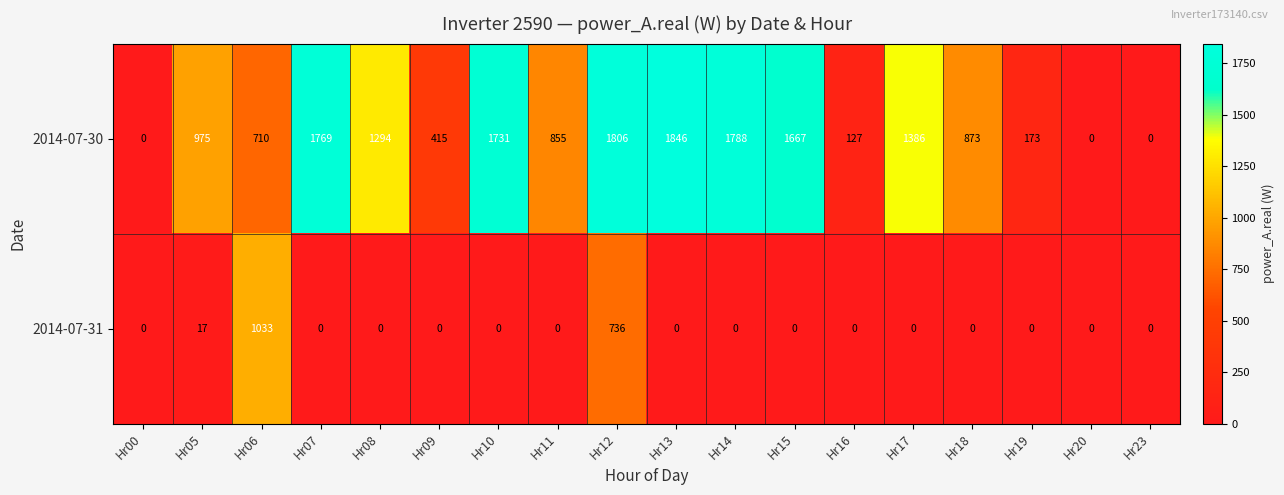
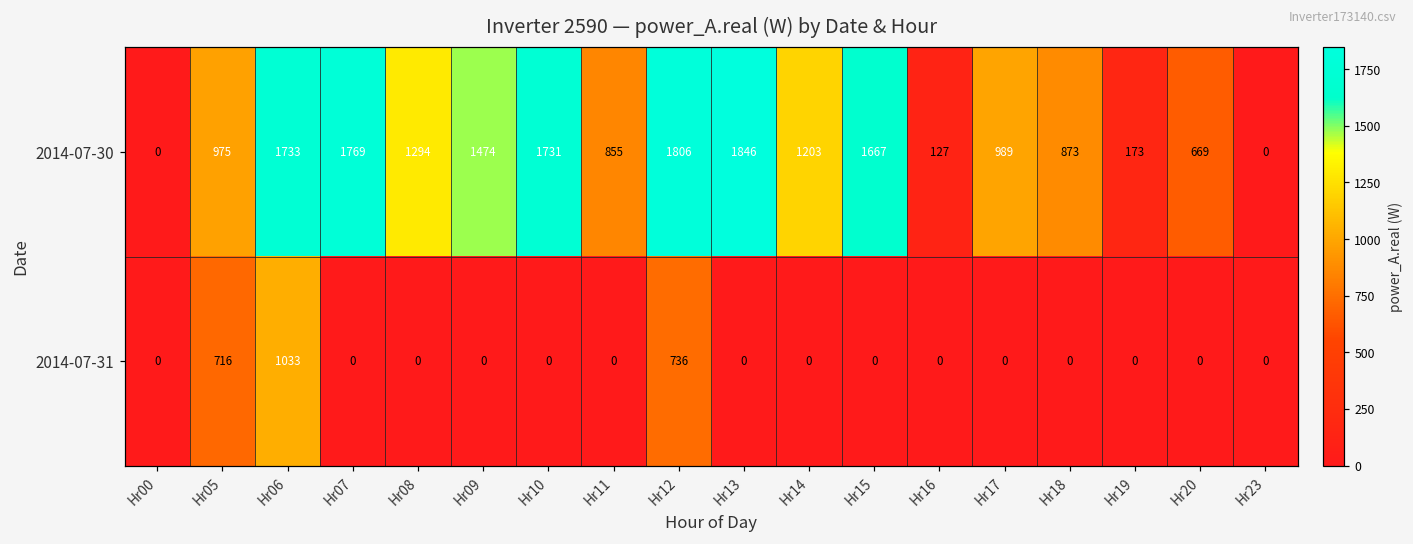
2014-07-30, Hr06: 710 -> 1733
2014-07-30, Hr09: 415 -> 1474
2014-07-30, Hr14: 1788 -> 1203
2014-07-30, Hr17: 1386 -> 989
2014-07-30, Hr20: 0 -> 669
2014-07-31, Hr05: 17 -> 716
